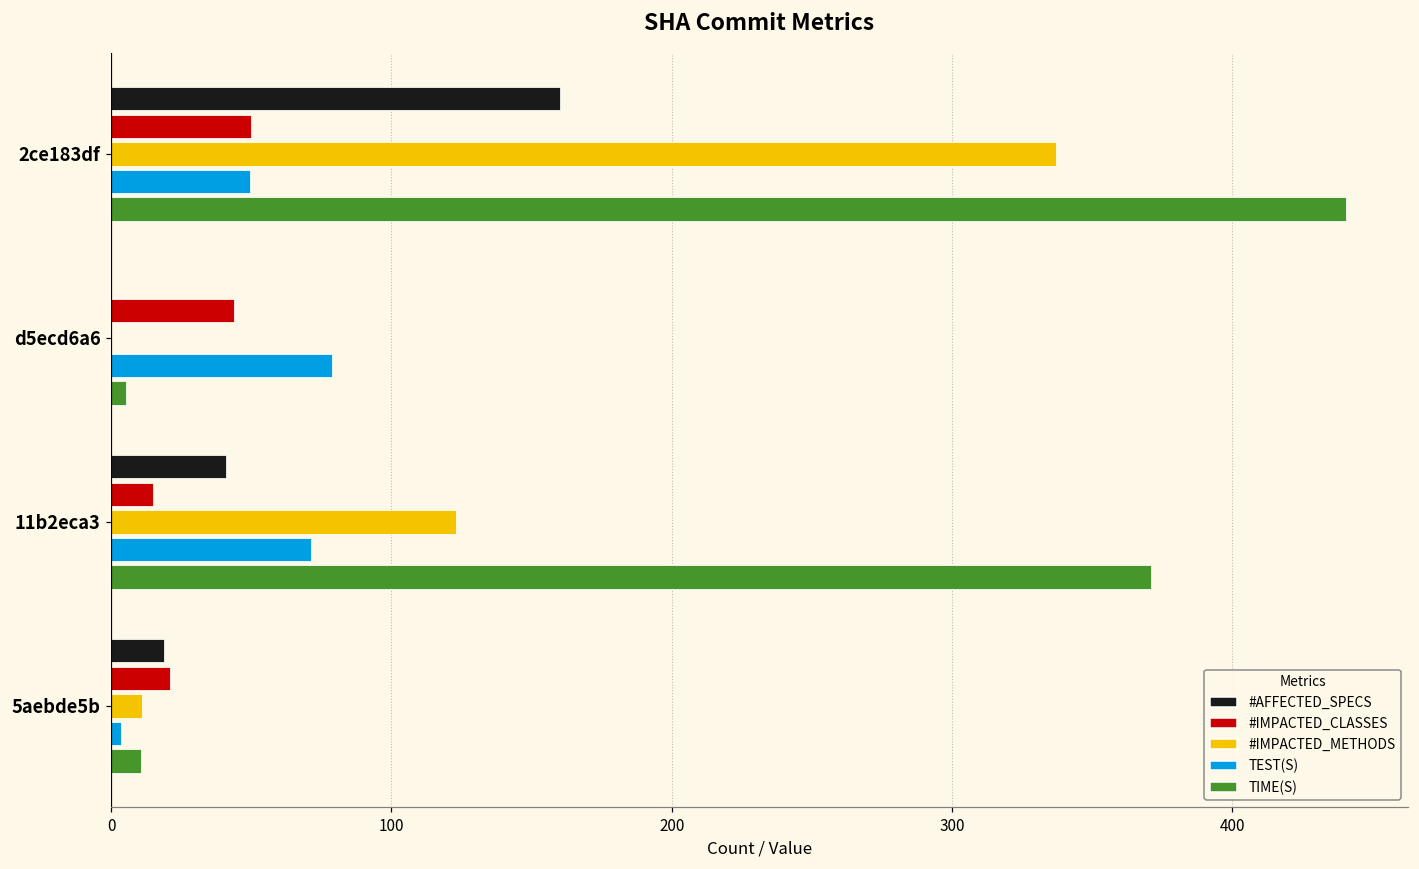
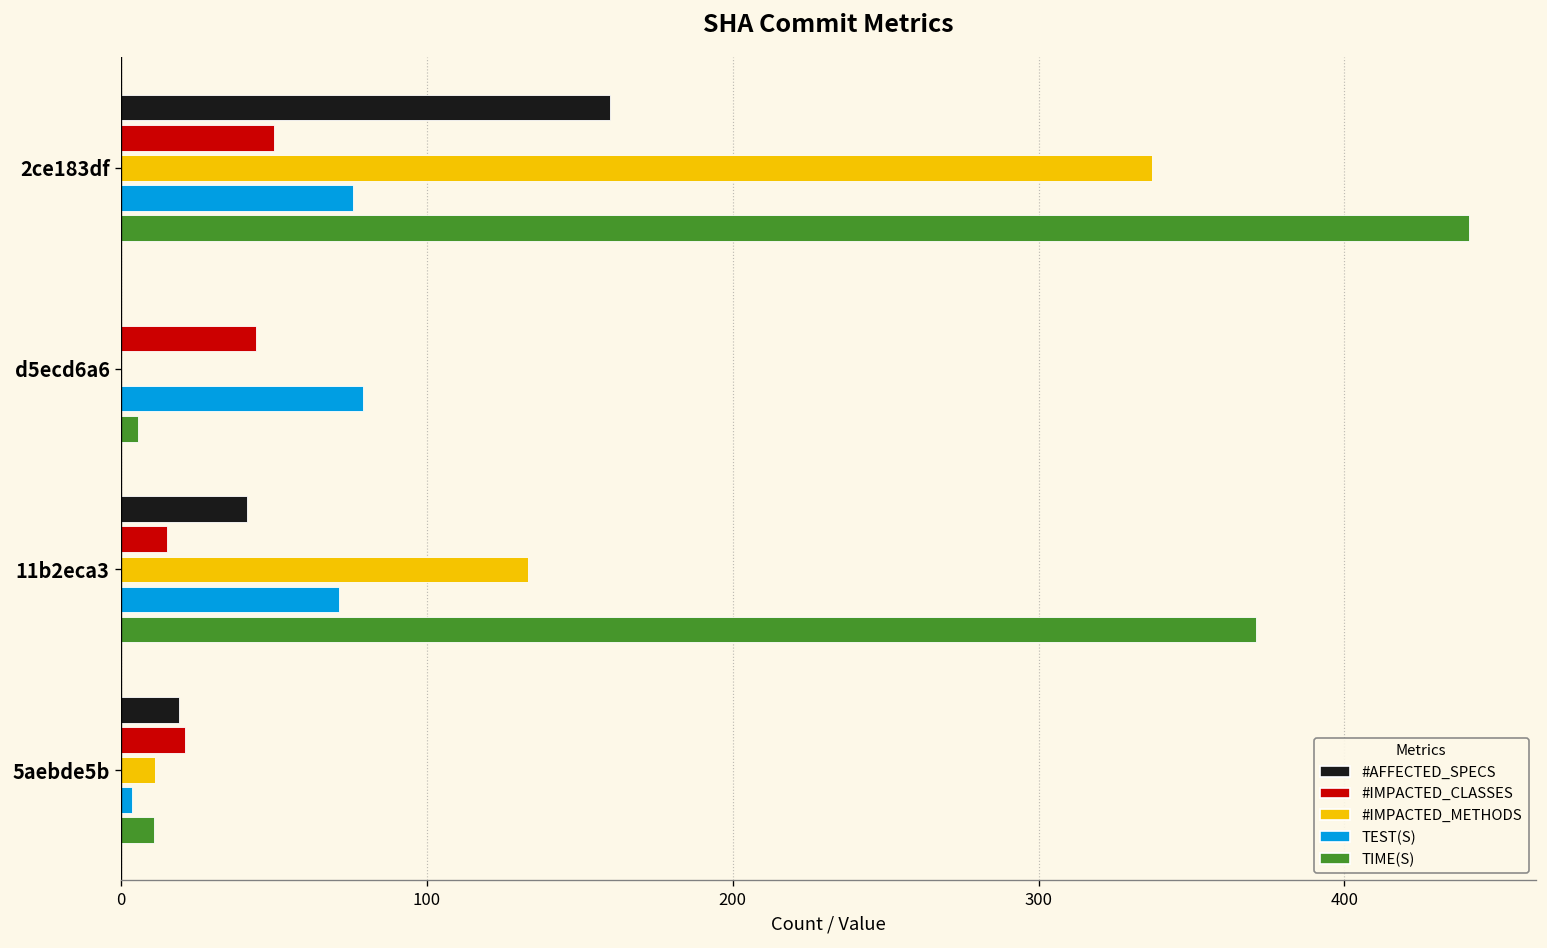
TEST(S), 2ce183df: 50 -> 76
#IMPACTED_METHODS, 11b2eca3: 123 -> 133
